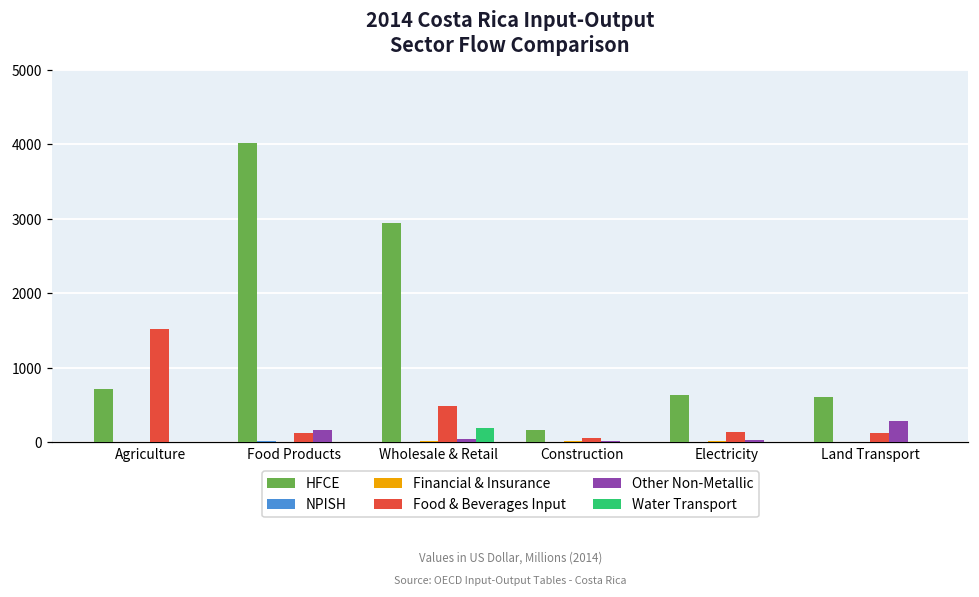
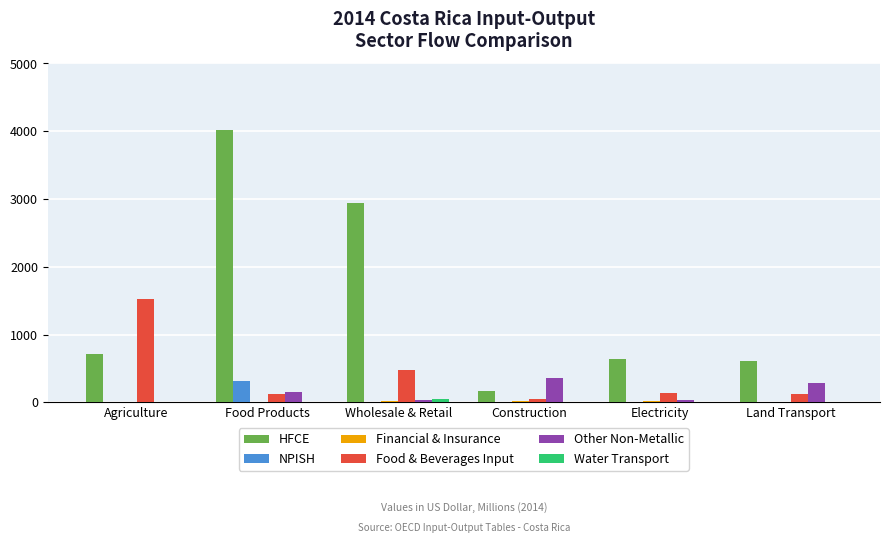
NPISH, Food Products: 0 -> 300
Water Transport, Wholesale & Retail: 200 -> 0
Other Non-Metallic, Construction: 0 -> 400
